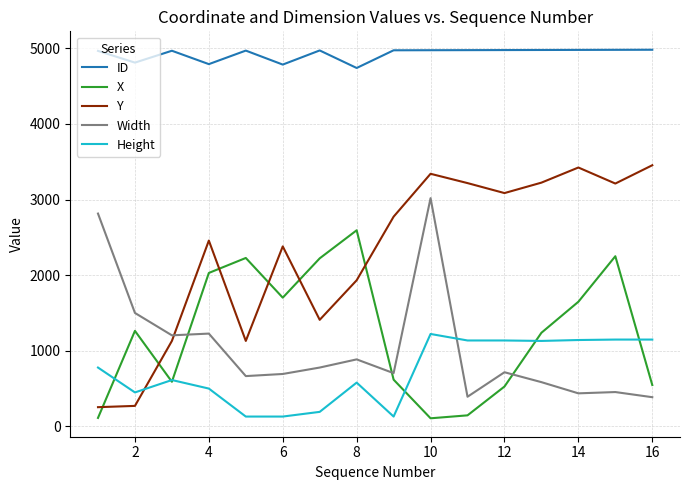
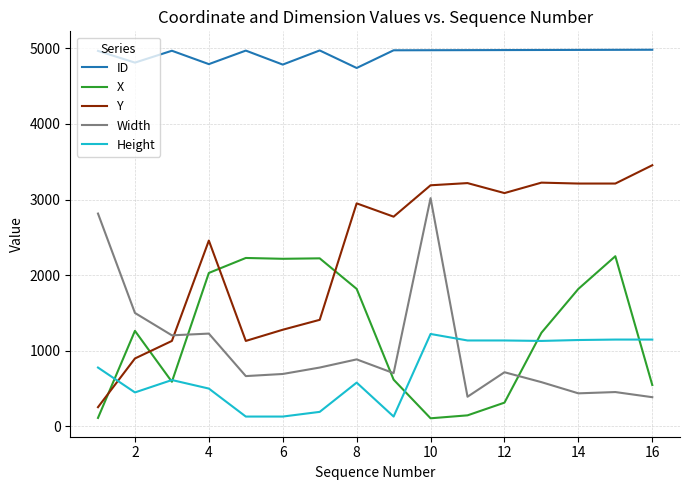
Y, 2: 300 -> 900
X, 6: 1700 -> 2200
Y, 6: 2400 -> 1300
X, 8: 2600 -> 1800
Y, 8: 1900 -> 3000
Y, 10: 3300 -> 3200
X, 12: 500 -> 300
X, 14: 1600 -> 1800
Y, 14: 3400 -> 3200
